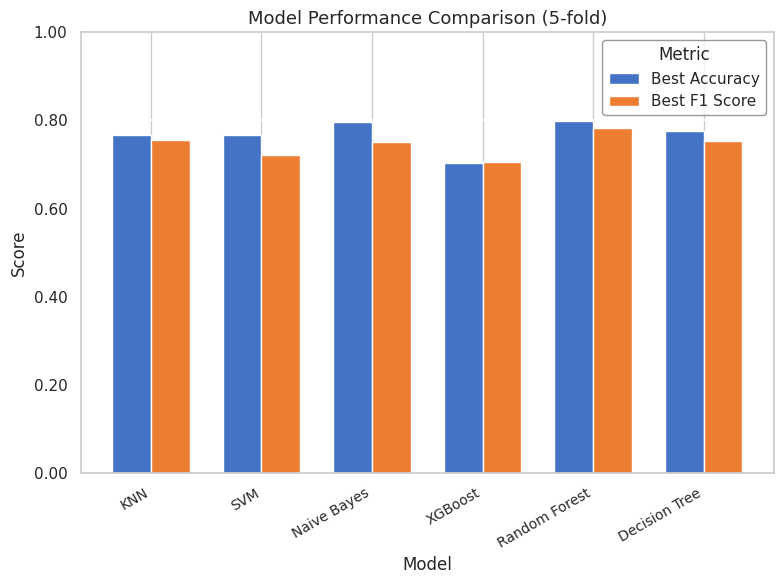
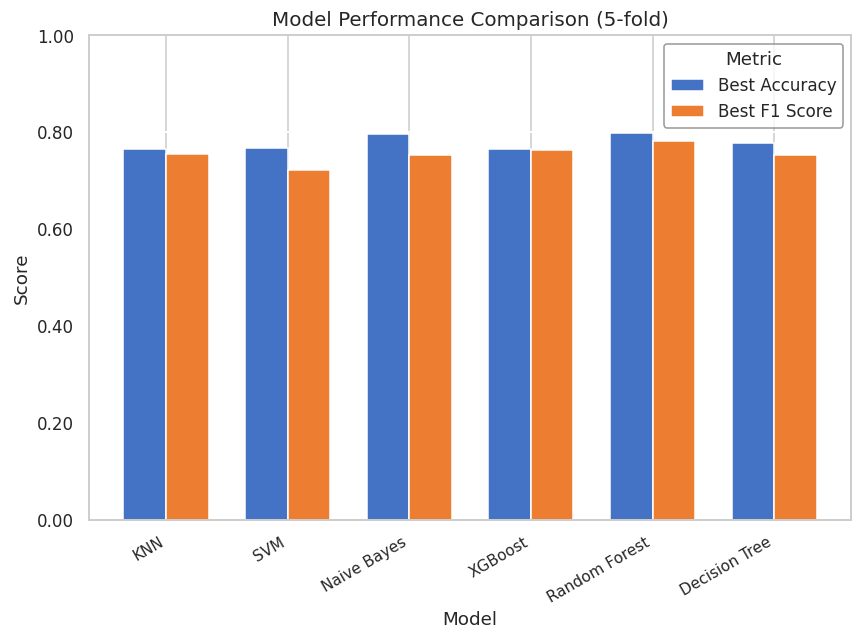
Best Accuracy, XGBoost: 0.70 -> 0.77
Best F1 Score, XGBoost: 0.71 -> 0.76
